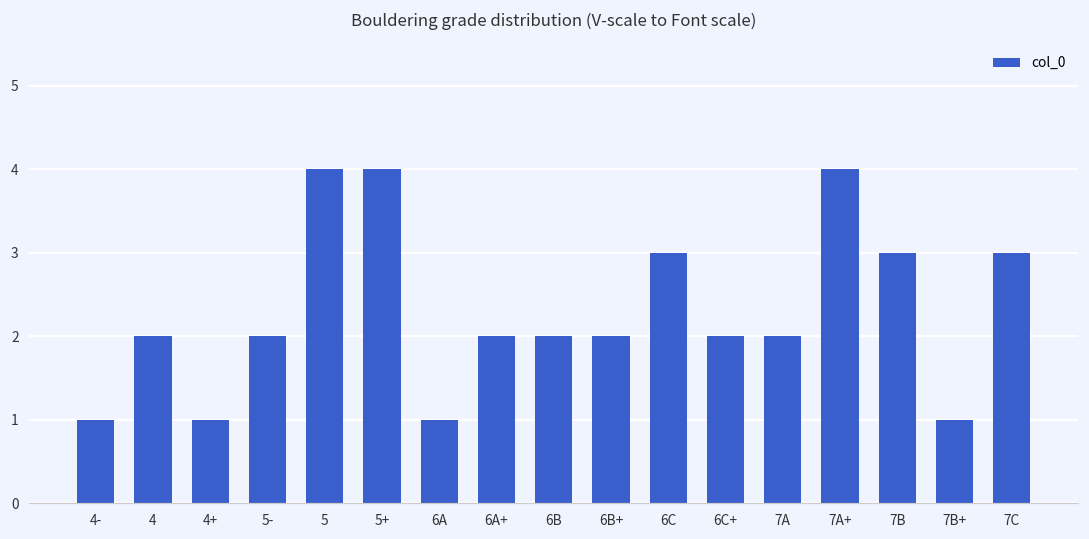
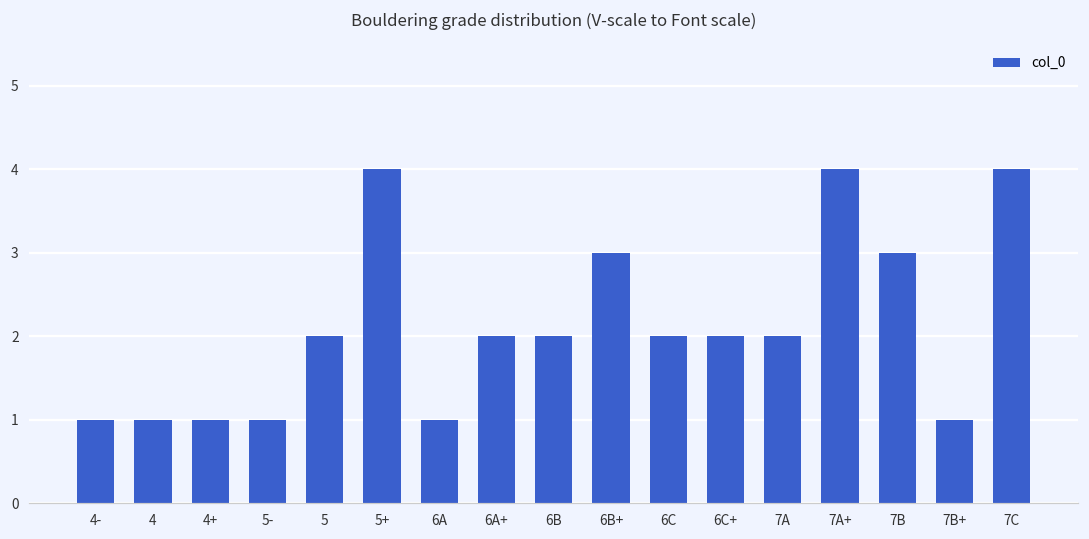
4: 2 -> 1
5-: 2 -> 1
5: 4 -> 2
6B+: 2 -> 3
6C: 3 -> 2
7C: 3 -> 4
